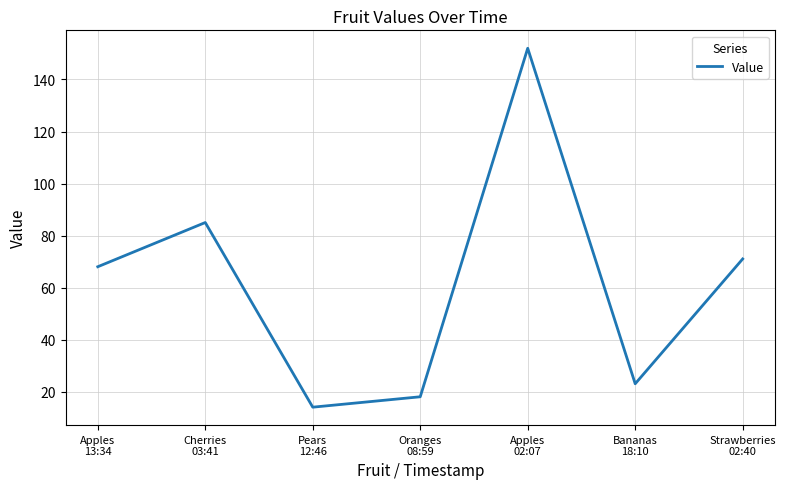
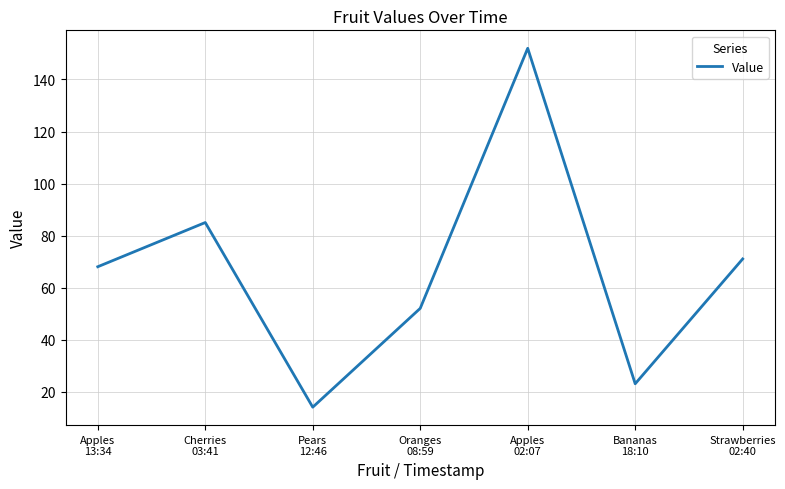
Oranges 08:59: 18 -> 52
